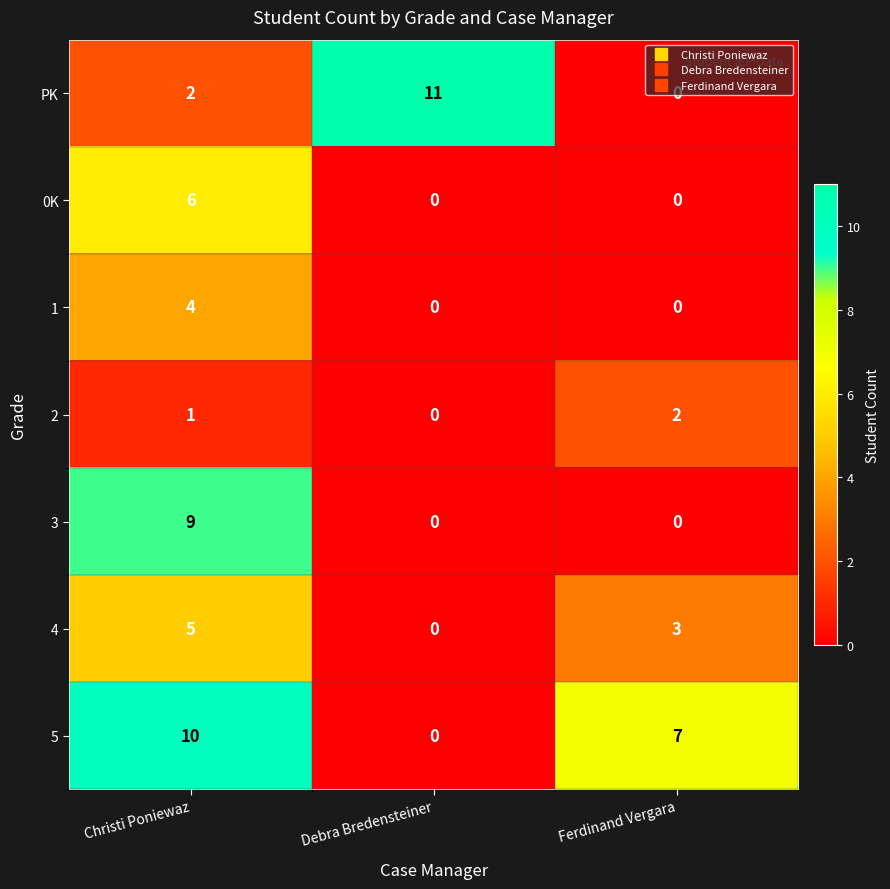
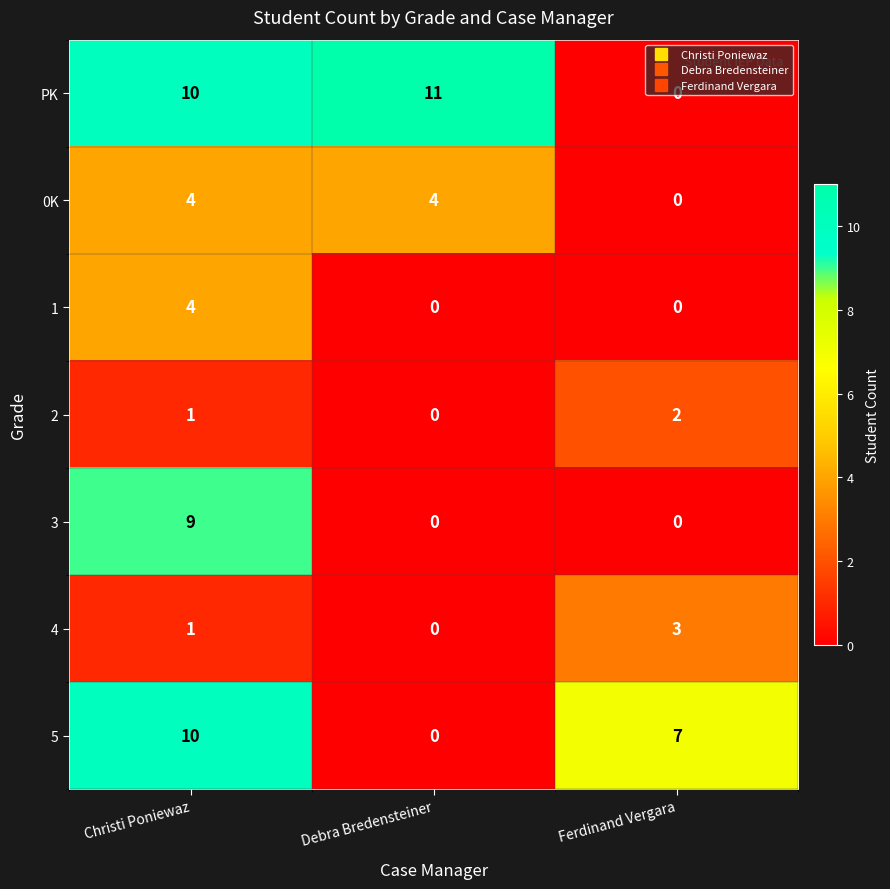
PK, Christi Poniewaz: 2 -> 10
0K, Christi Poniewaz: 6 -> 4
0K, Debra Bredensteiner: 0 -> 4
4, Christi Poniewaz: 5 -> 1
